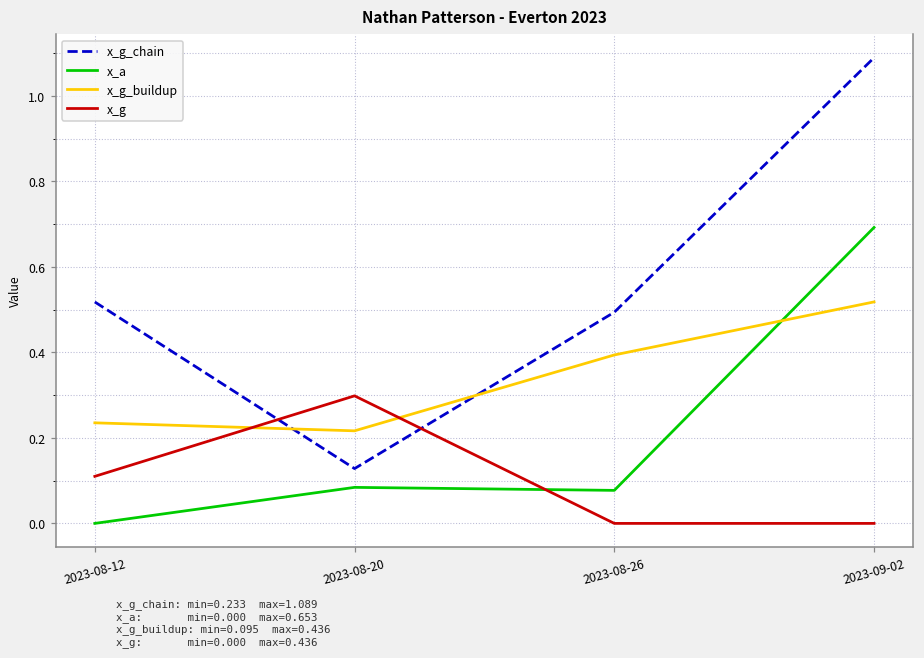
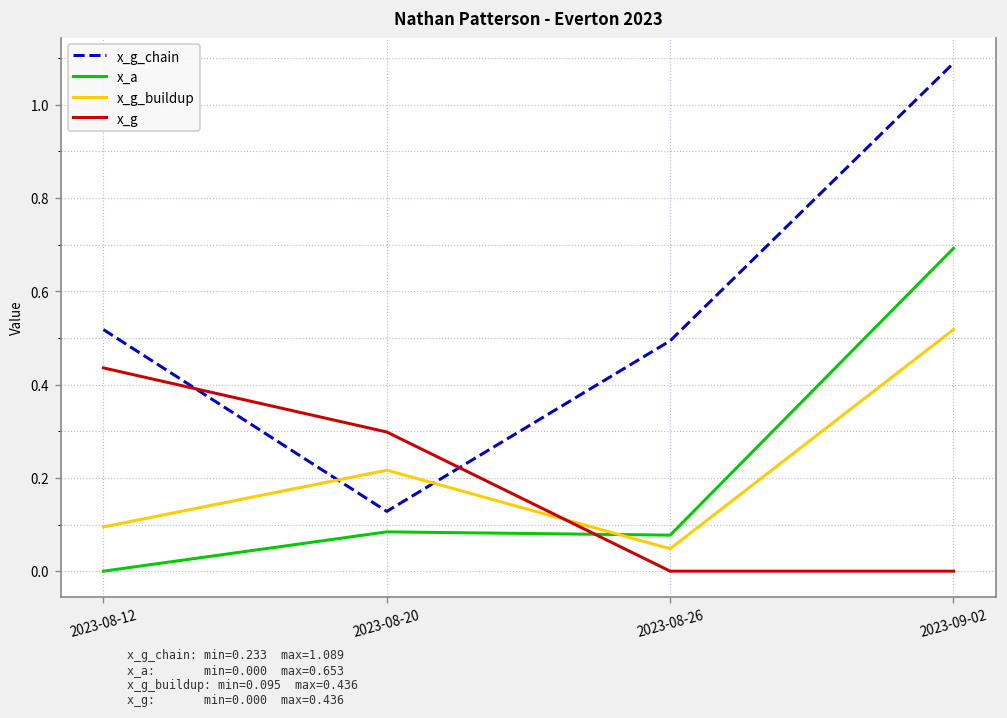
x_g_buildup, 2023-08-12: 0.24 -> 0.09
x_g, 2023-08-12: 0.11 -> 0.44
x_g_buildup, 2023-08-26: 0.39 -> 0.05
